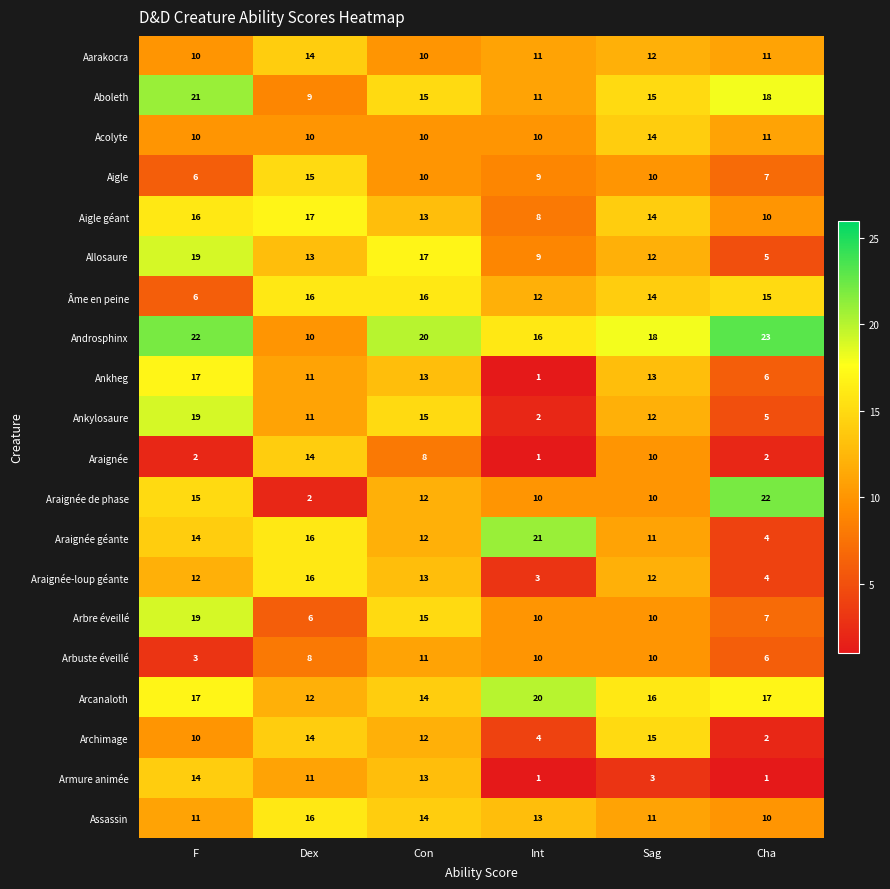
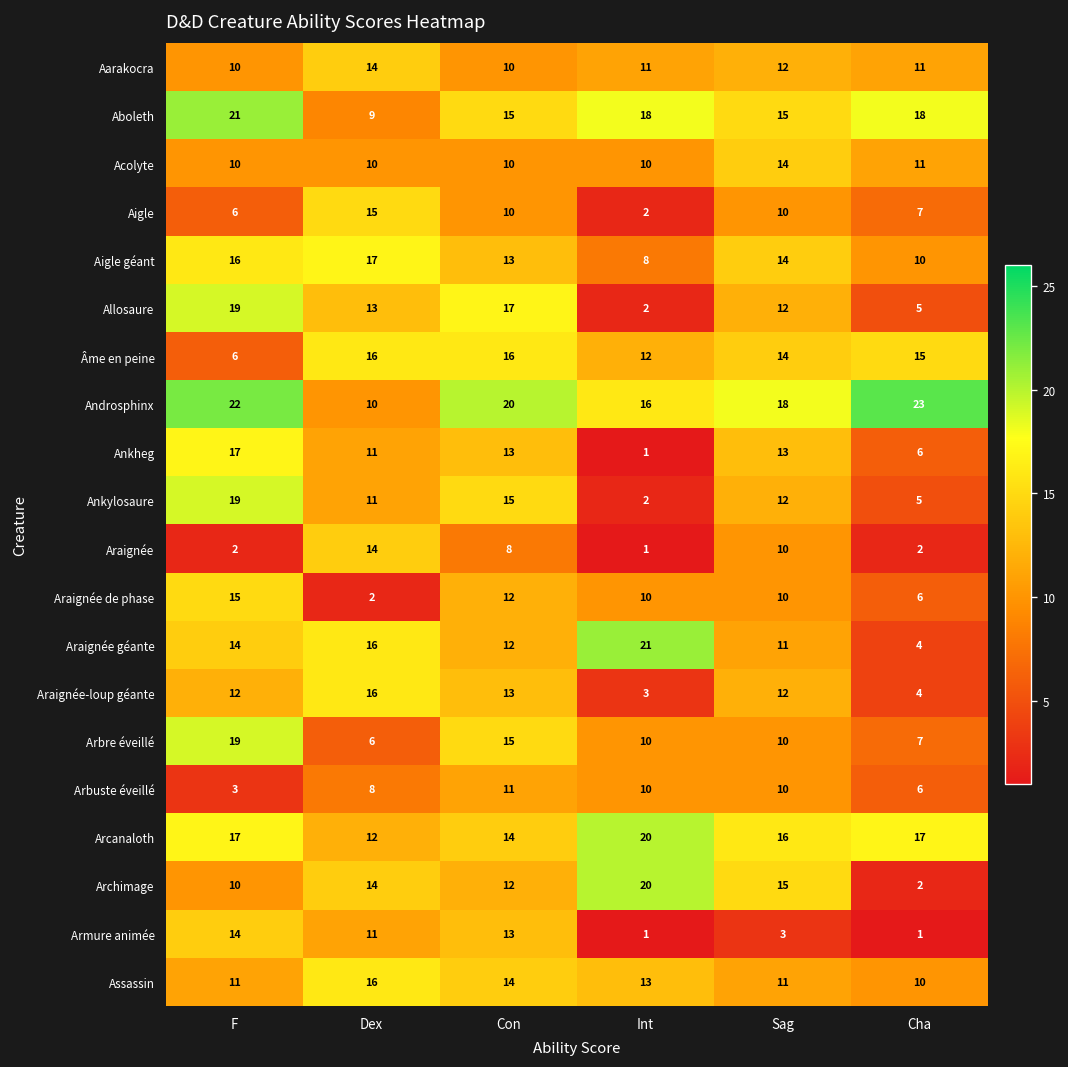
Aboleth, Int: 11 -> 18
Aigle, Int: 9 -> 2
Allosaure, Int: 9 -> 2
Araignée de phase, Cha: 22 -> 6
Archimage, Int: 4 -> 20
